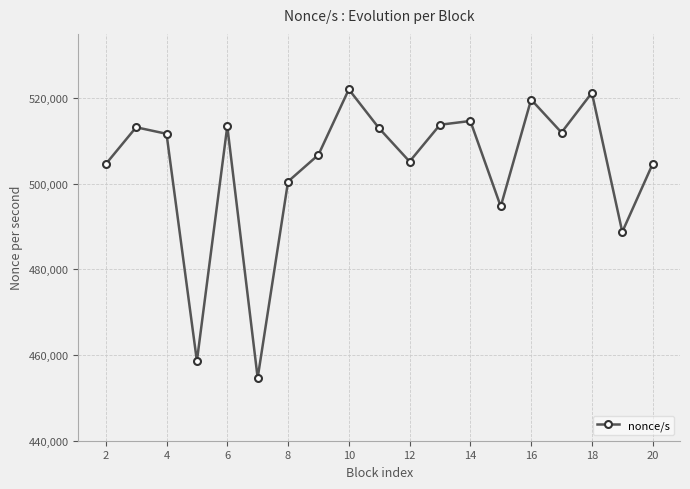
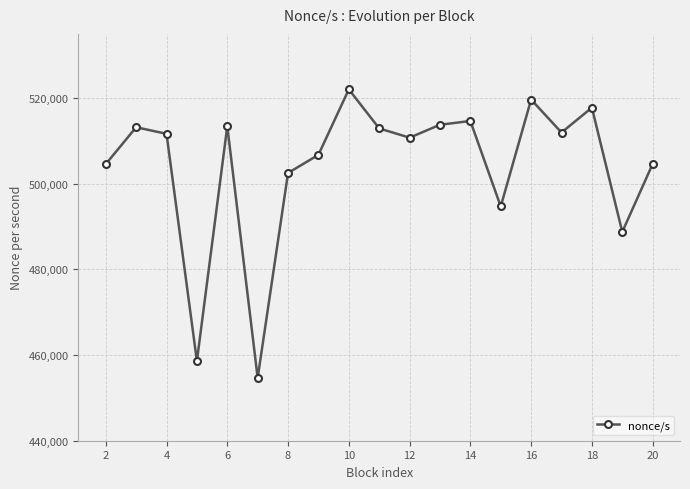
8: 501,000 -> 503,000
12: 505,000 -> 511,000
18: 521,000 -> 518,000
